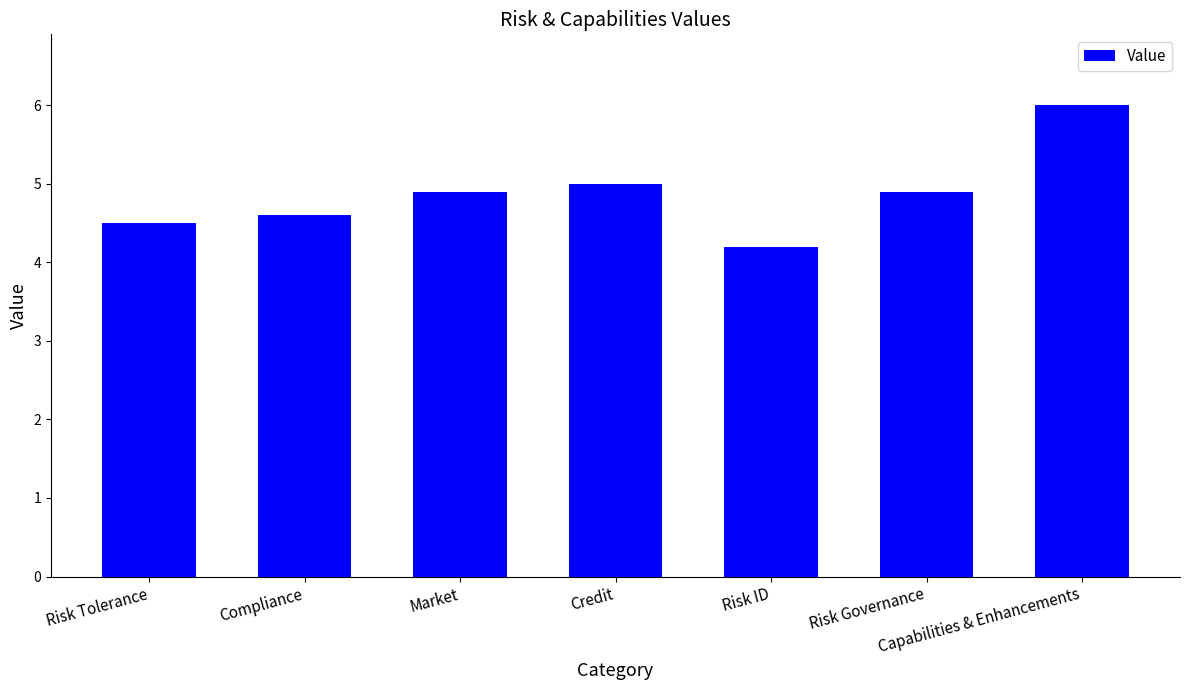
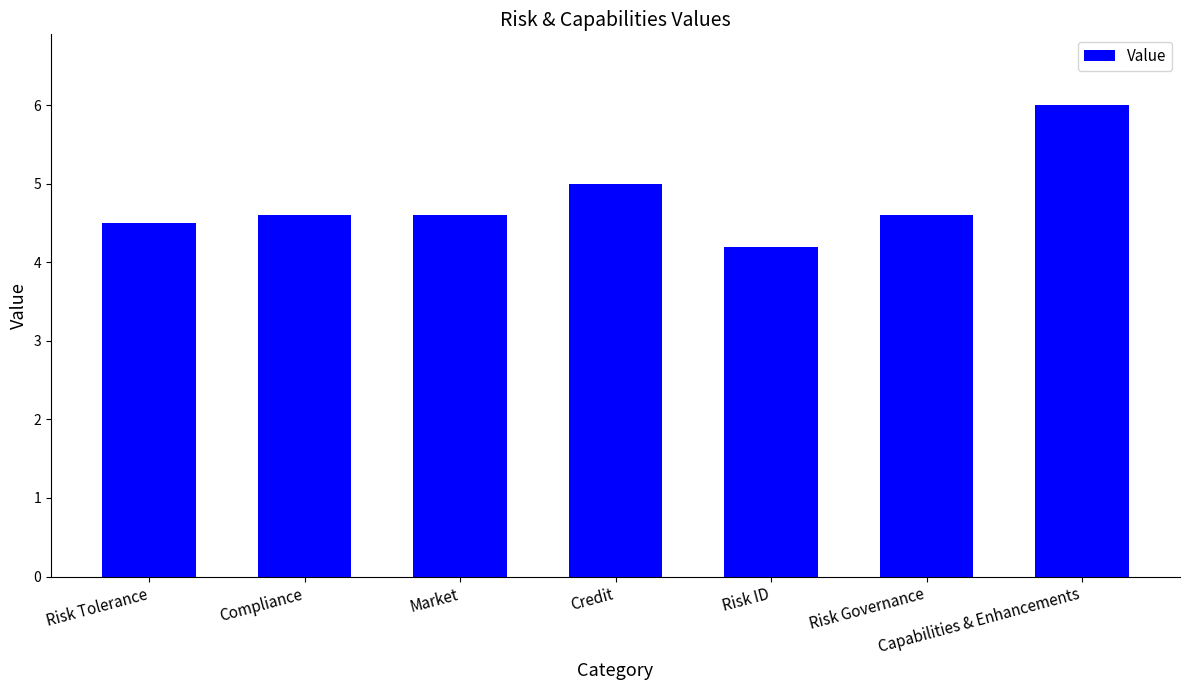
Market: 4.9 -> 4.6
Risk Governance: 4.9 -> 4.6
